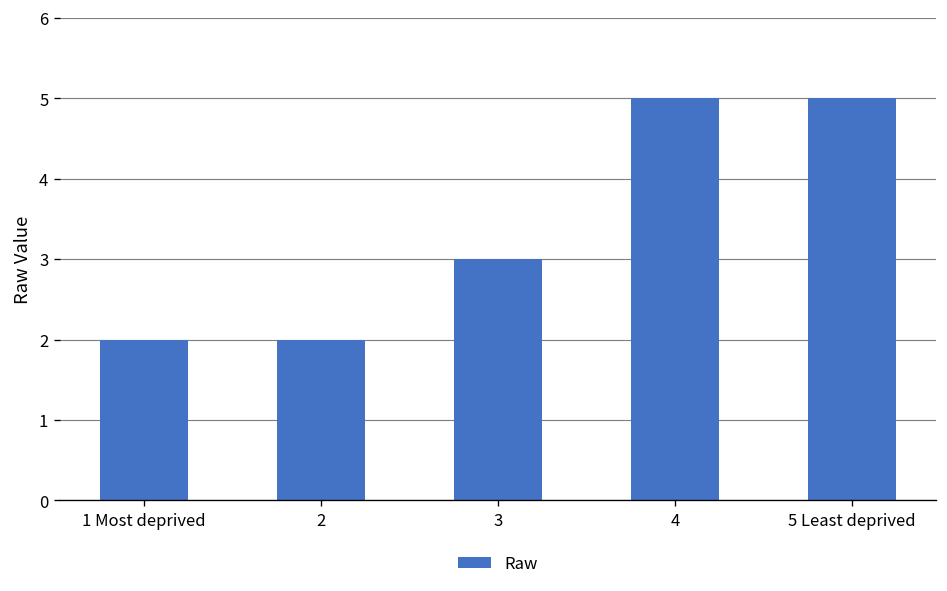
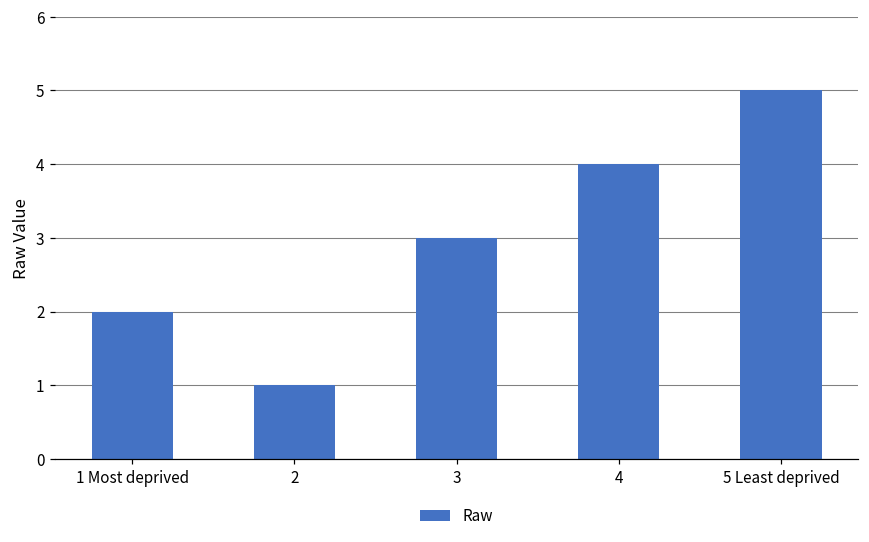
2: 2 -> 1
4: 5 -> 4
